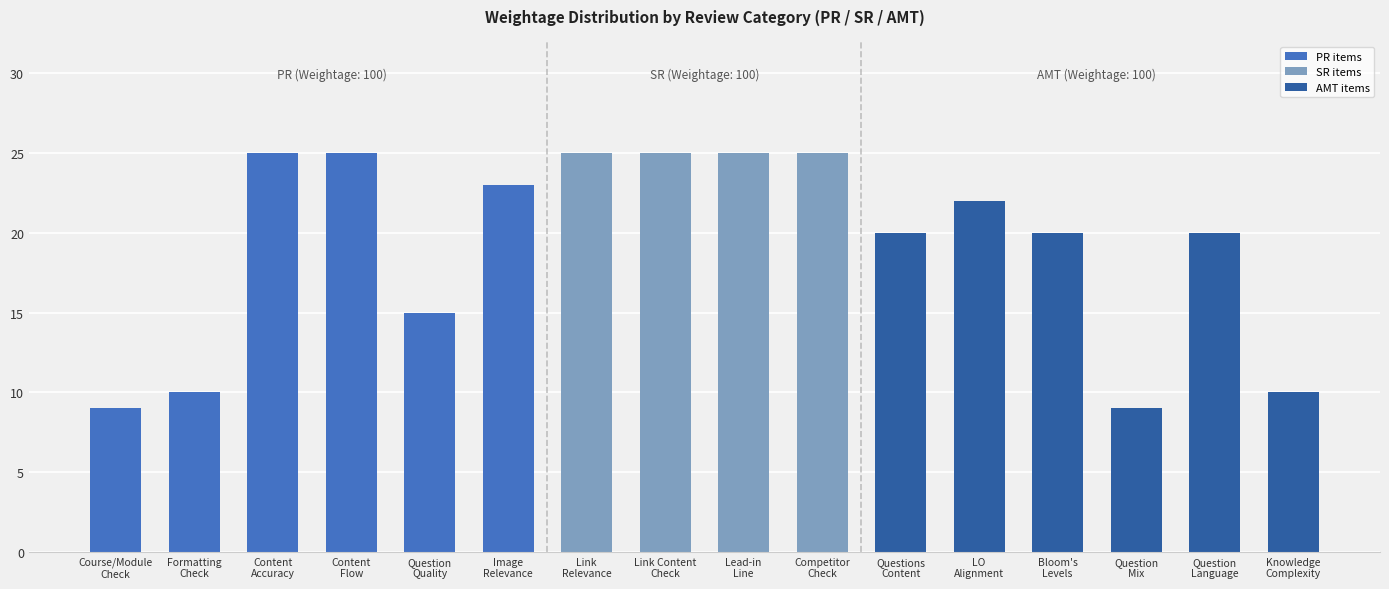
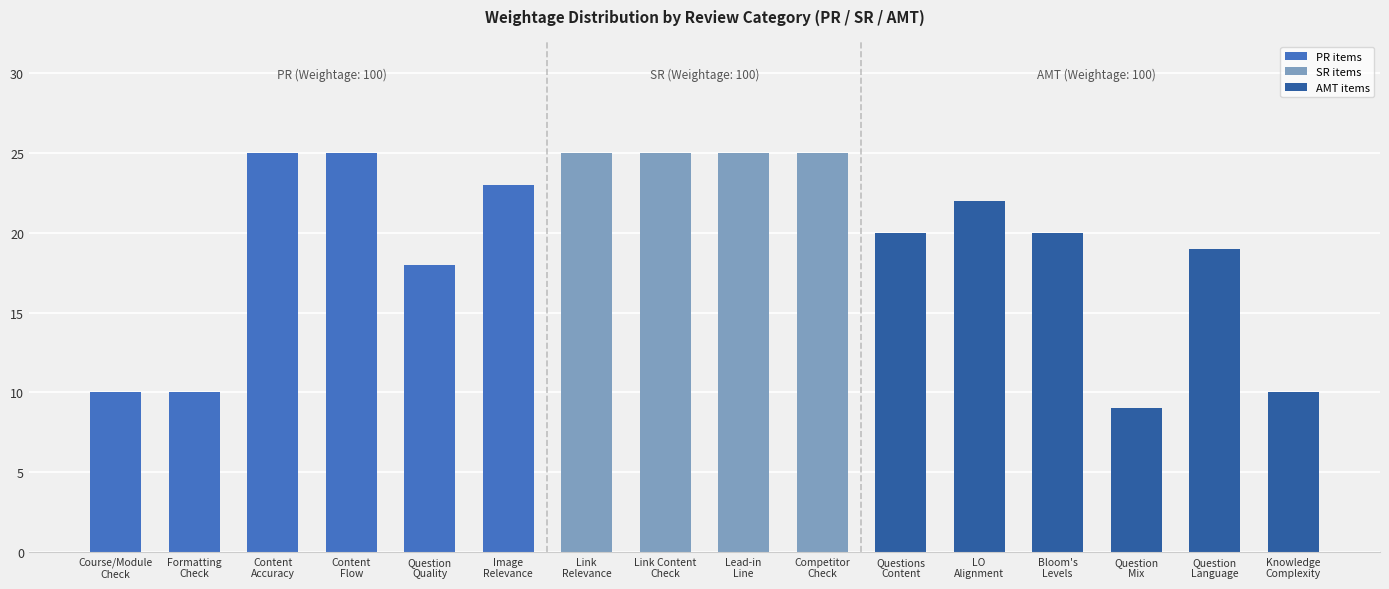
Course/Module Check: 9 -> 10
Question Quality: 15 -> 18
Question Language: 20 -> 19
